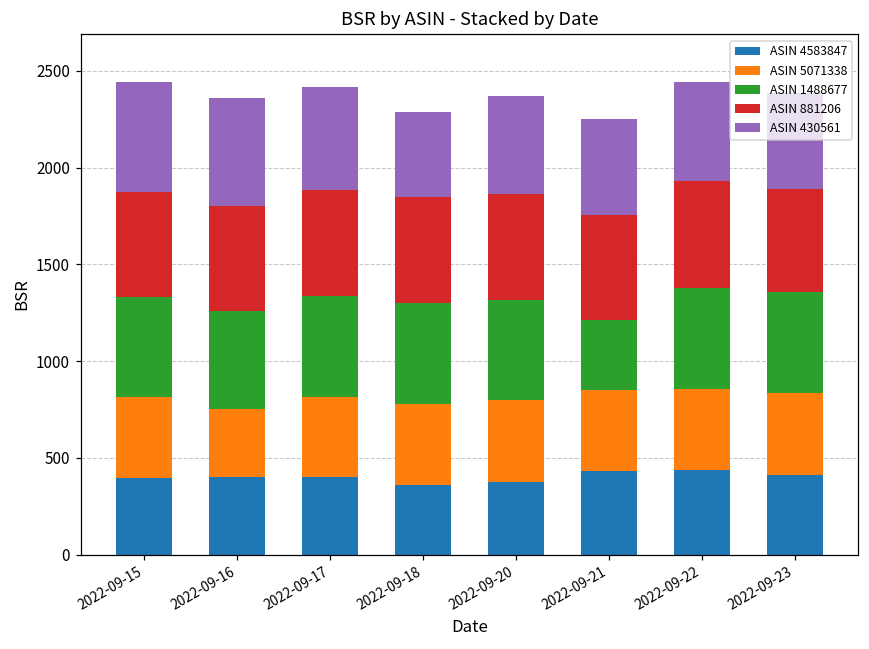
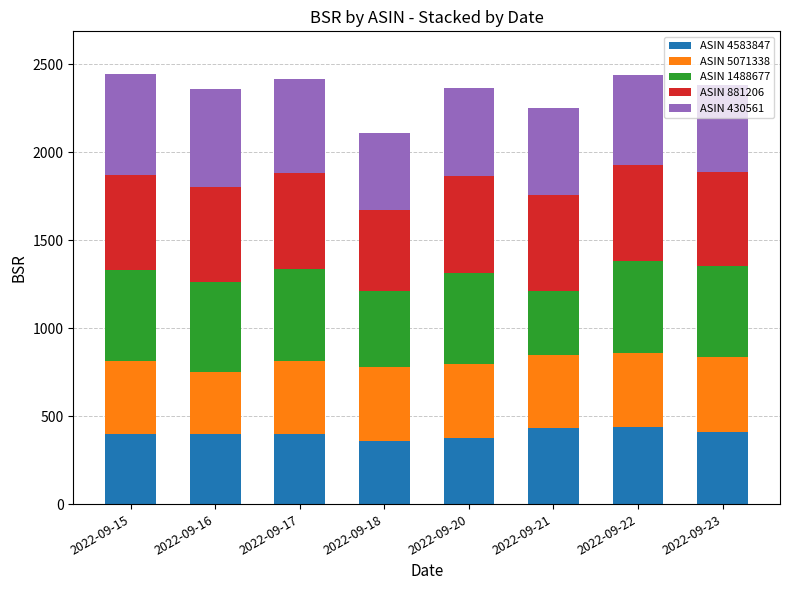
ASIN 1488677, 2022-09-18: 520 -> 430
ASIN 881206, 2022-09-18: 550 -> 460
